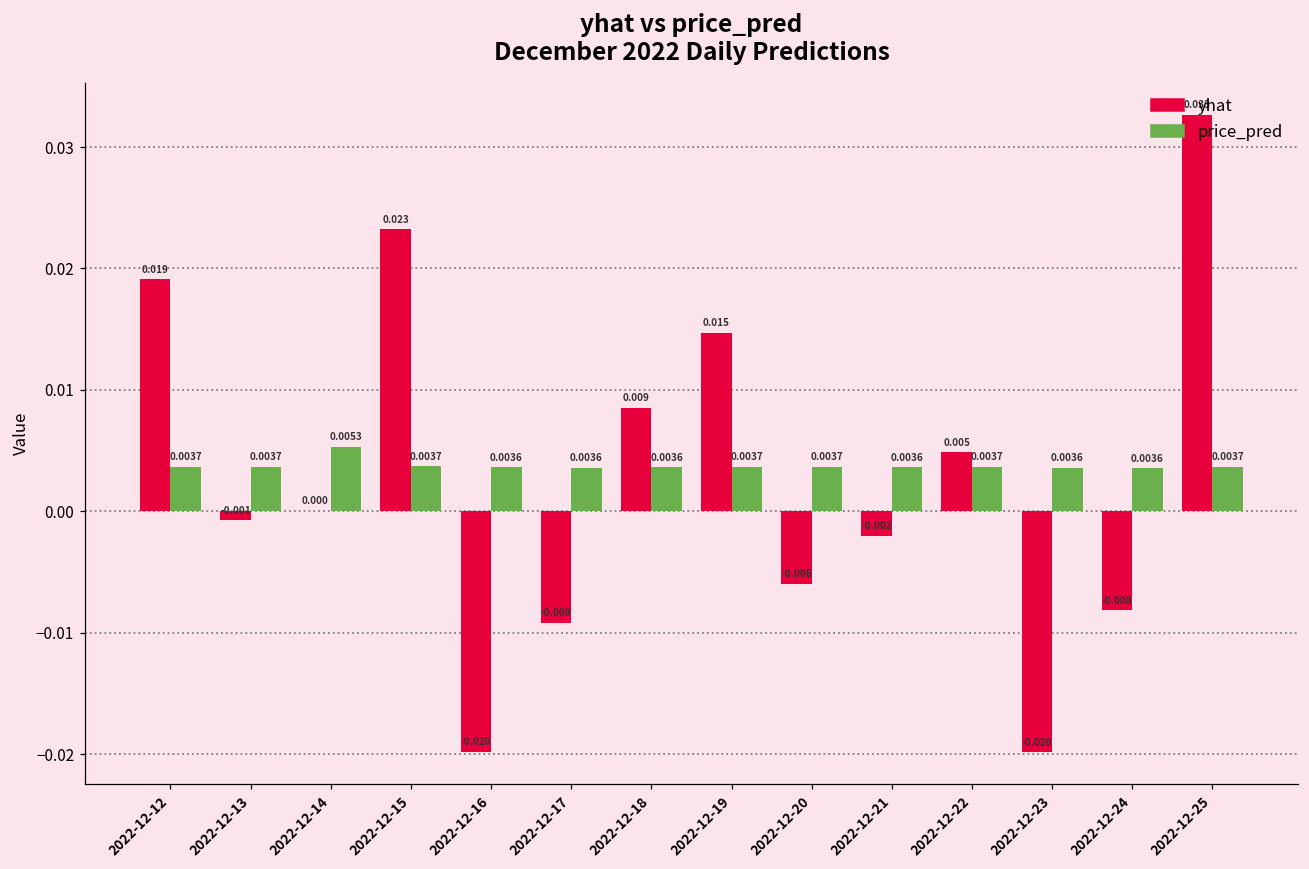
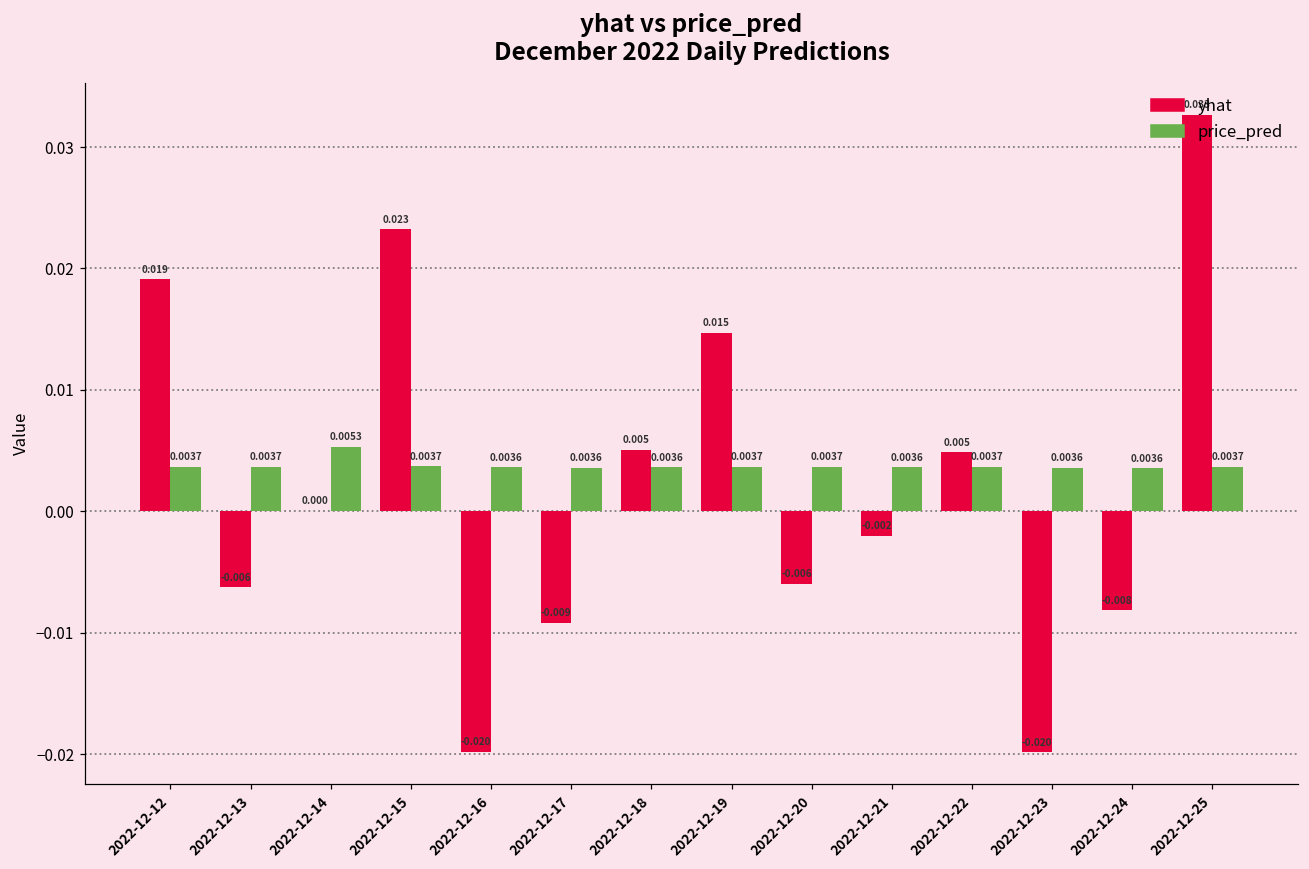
yhat, 2022-12-13: -0.001 -> -0.006
yhat, 2022-12-18: 0.009 -> 0.005
